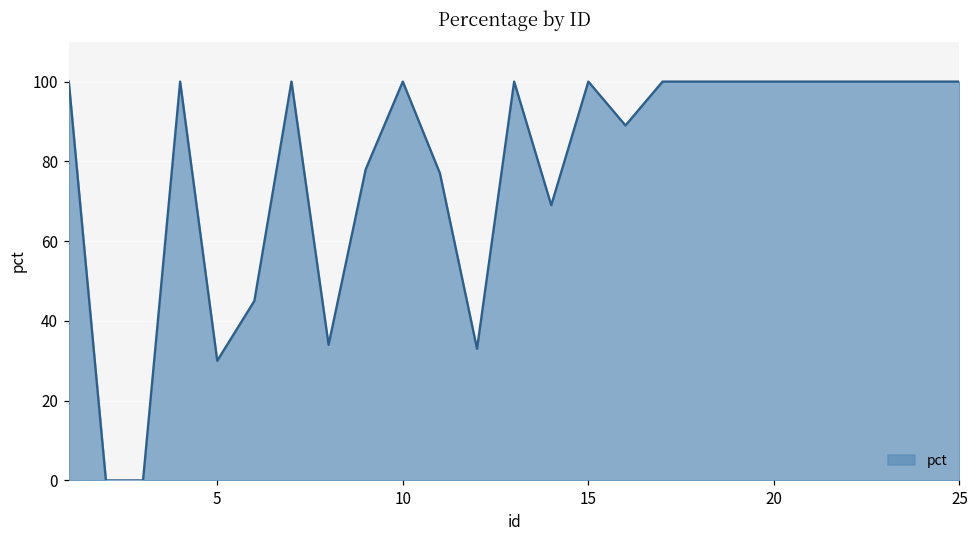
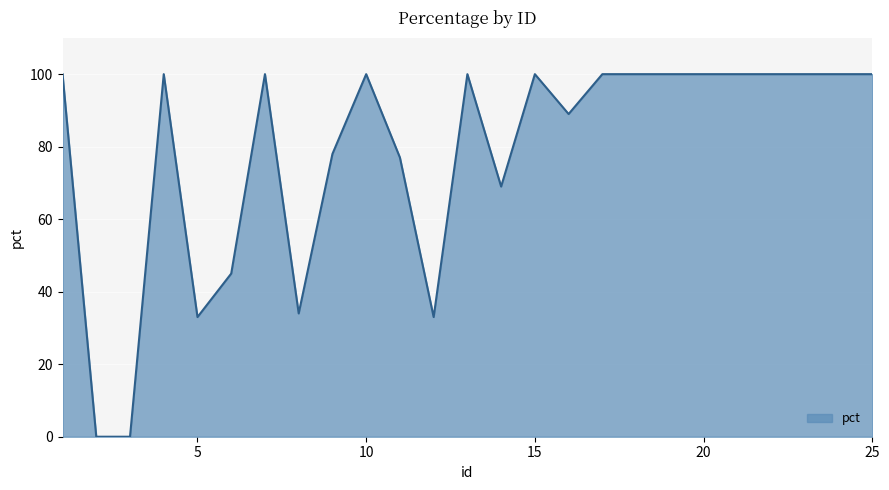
5: 30 -> 33
